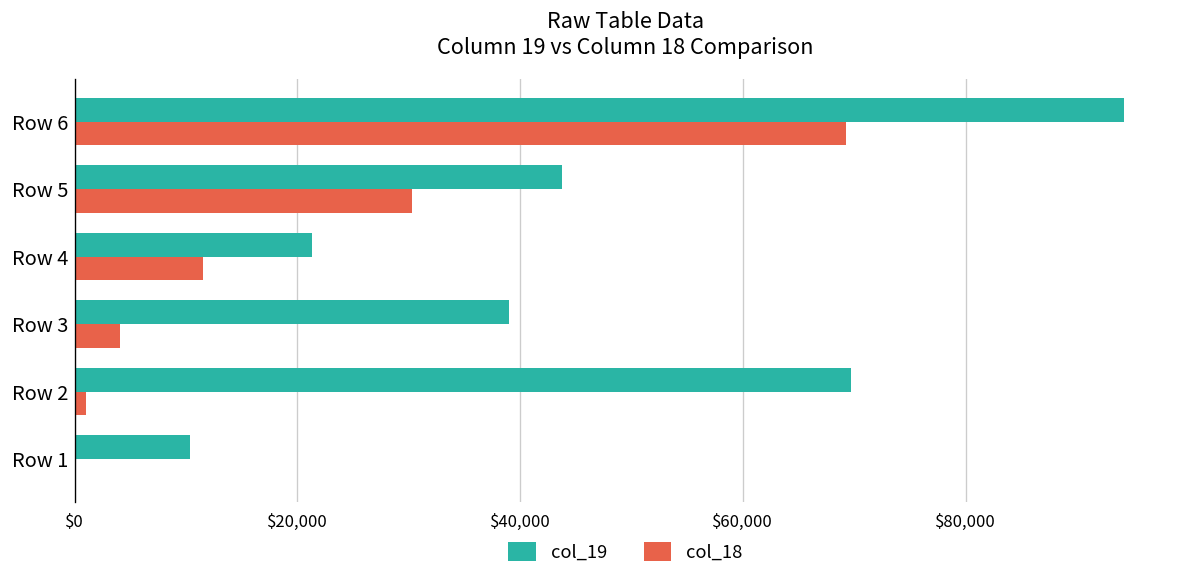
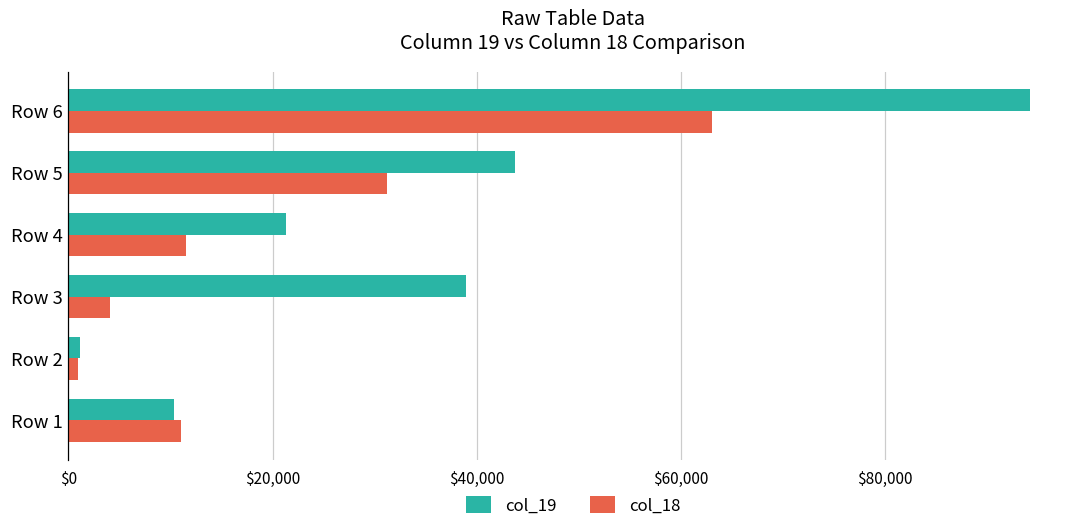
col_18, Row 6: $69,000 -> $63,000
col_18, Row 5: $30,000 -> $31,000
col_19, Row 2: $70,000 -> $1,000
col_18, Row 1: $0 -> $11,000
